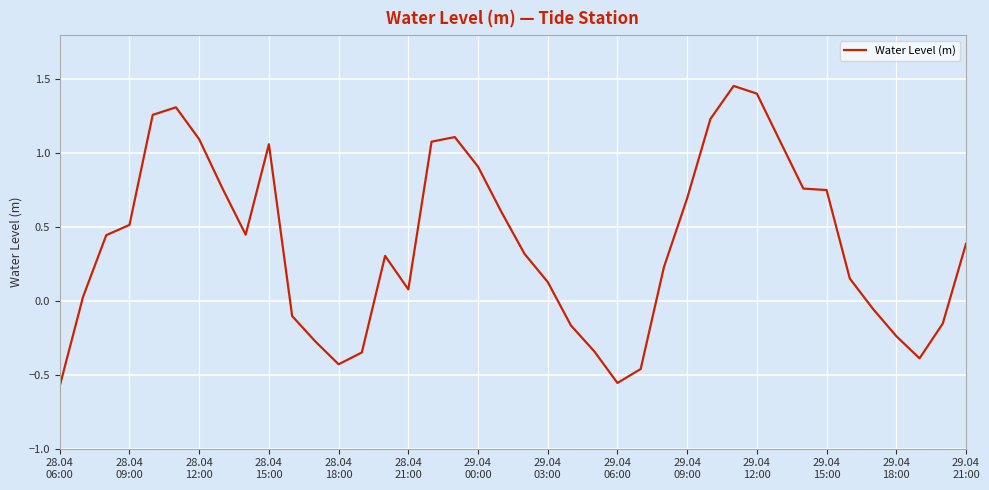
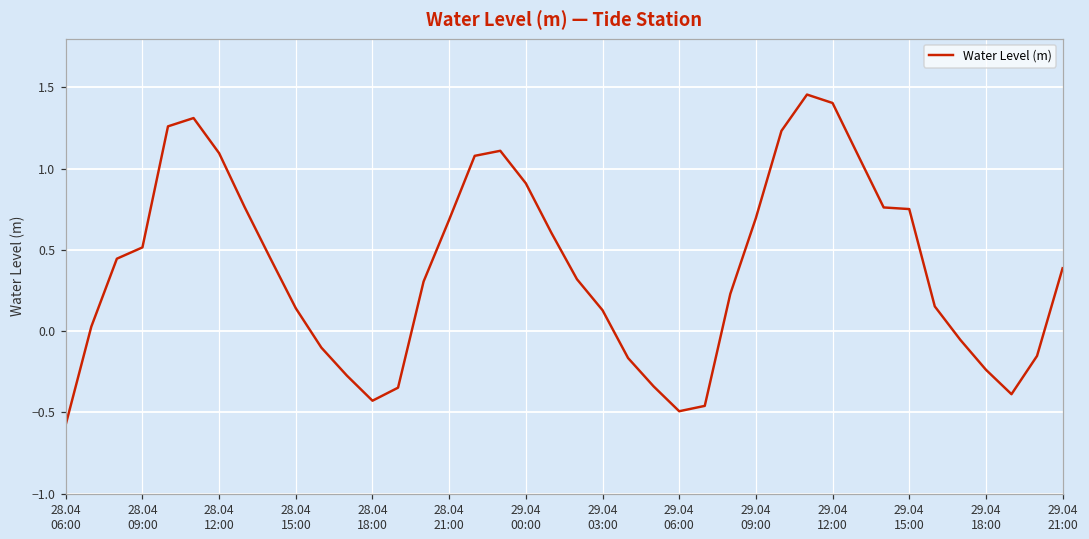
28.04 15:00: 1.06 -> 0.14
28.04 21:00: 0.08 -> 0.69
29.04 06:00: -0.56 -> -0.49
